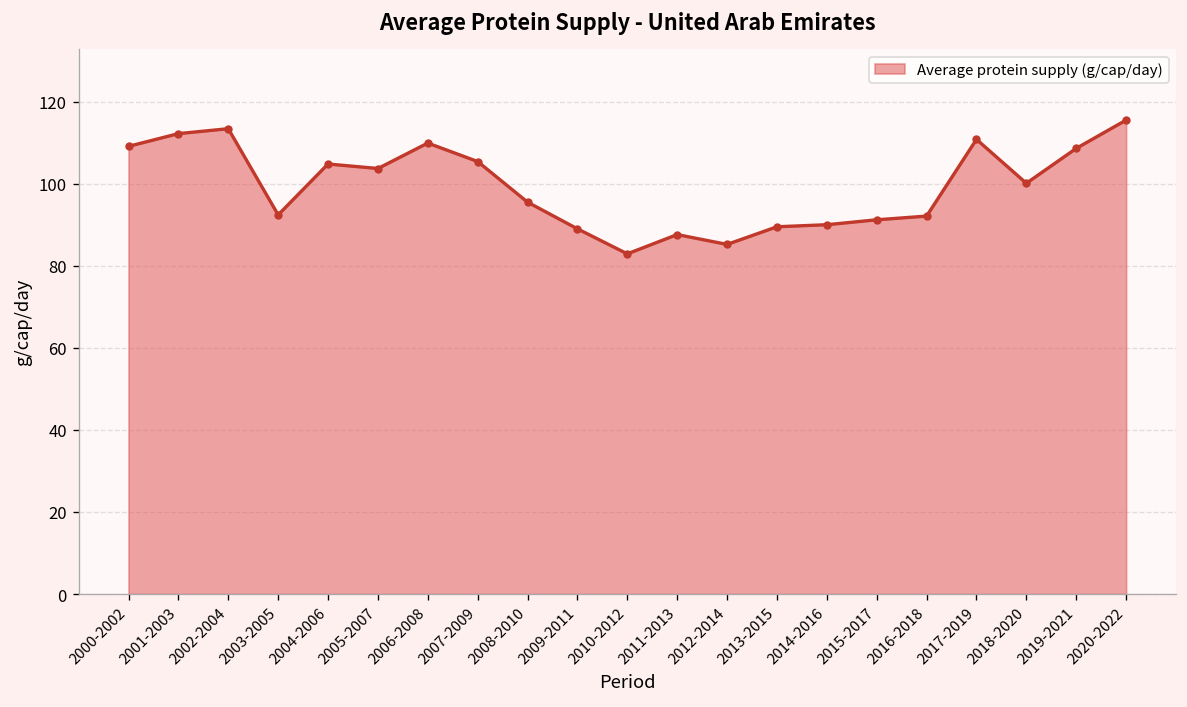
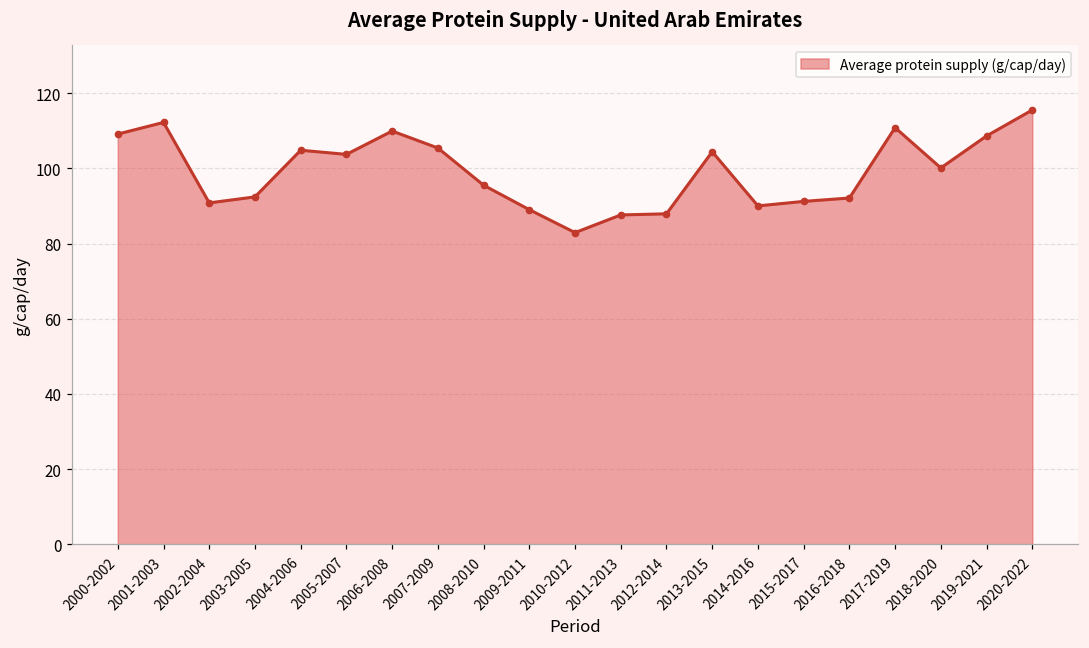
2002-2004: 113 -> 91
2012-2014: 85 -> 88
2013-2015: 90 -> 104
